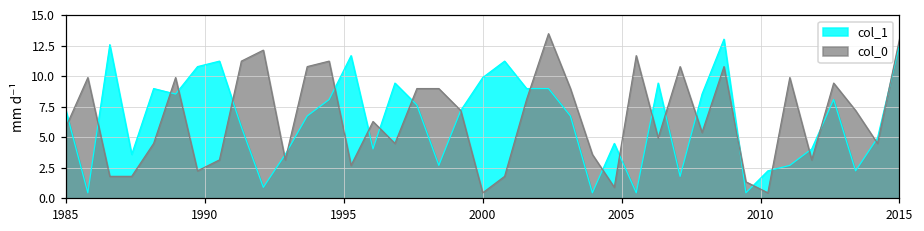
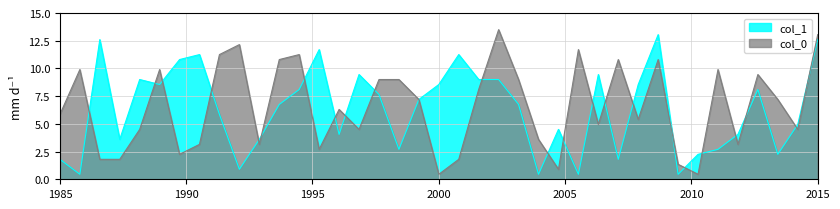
col_1, 1985: 7.2 -> 1.8
col_1, 2000: 9.9 -> 8.5
